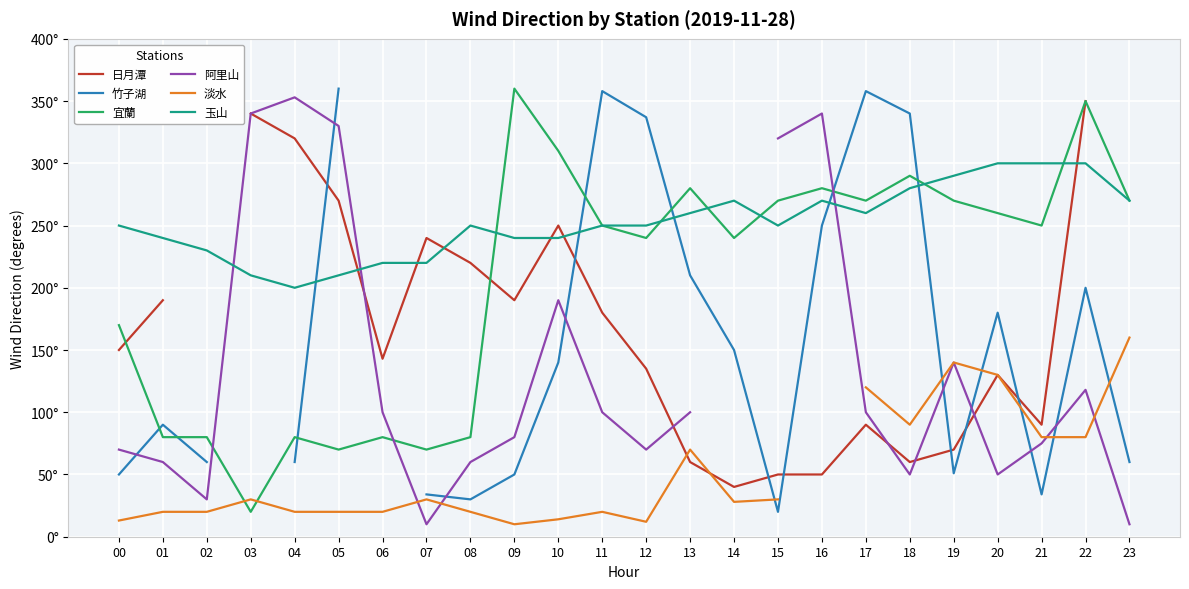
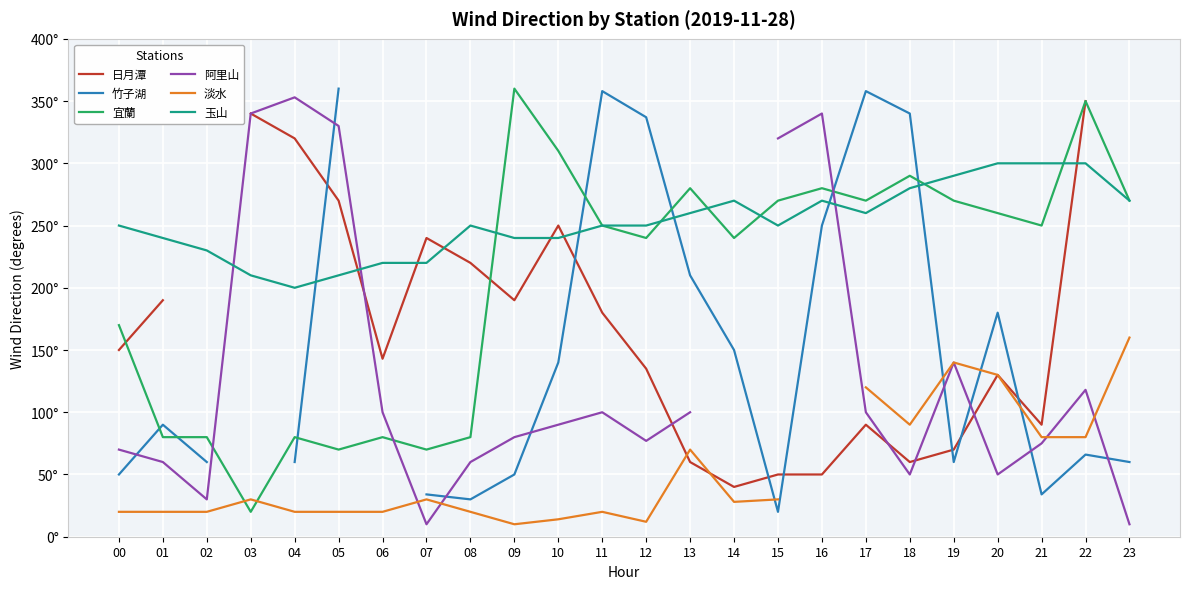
淡水, 00: 13° -> 20°
阿里山, 10: 190° -> 90°
阿里山, 12: 70° -> 77°
竹子湖, 19: 51° -> 60°
竹子湖, 22: 200° -> 66°
